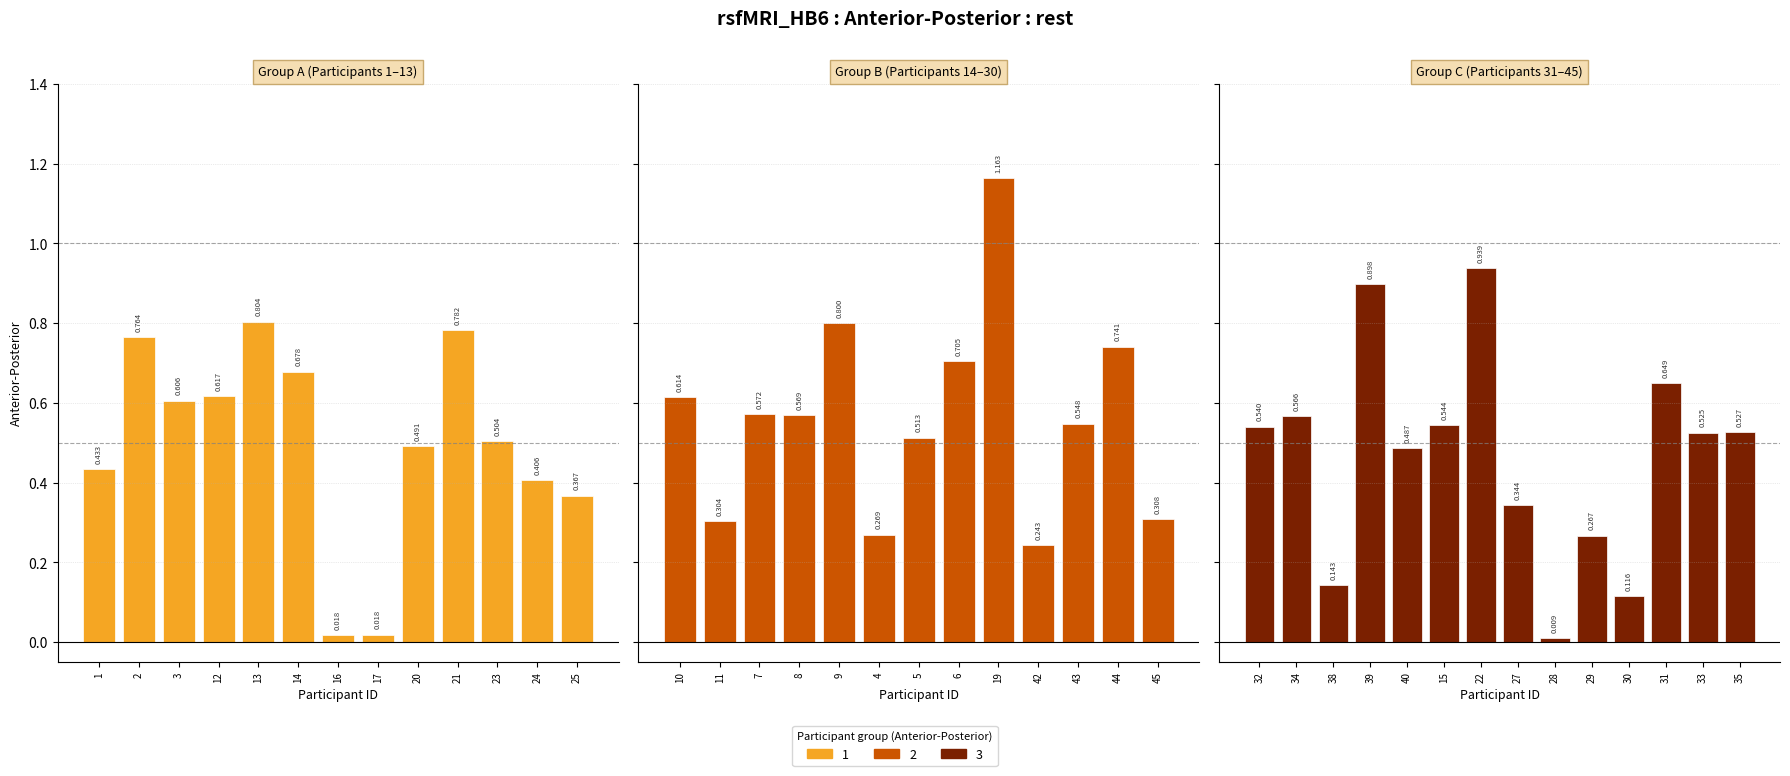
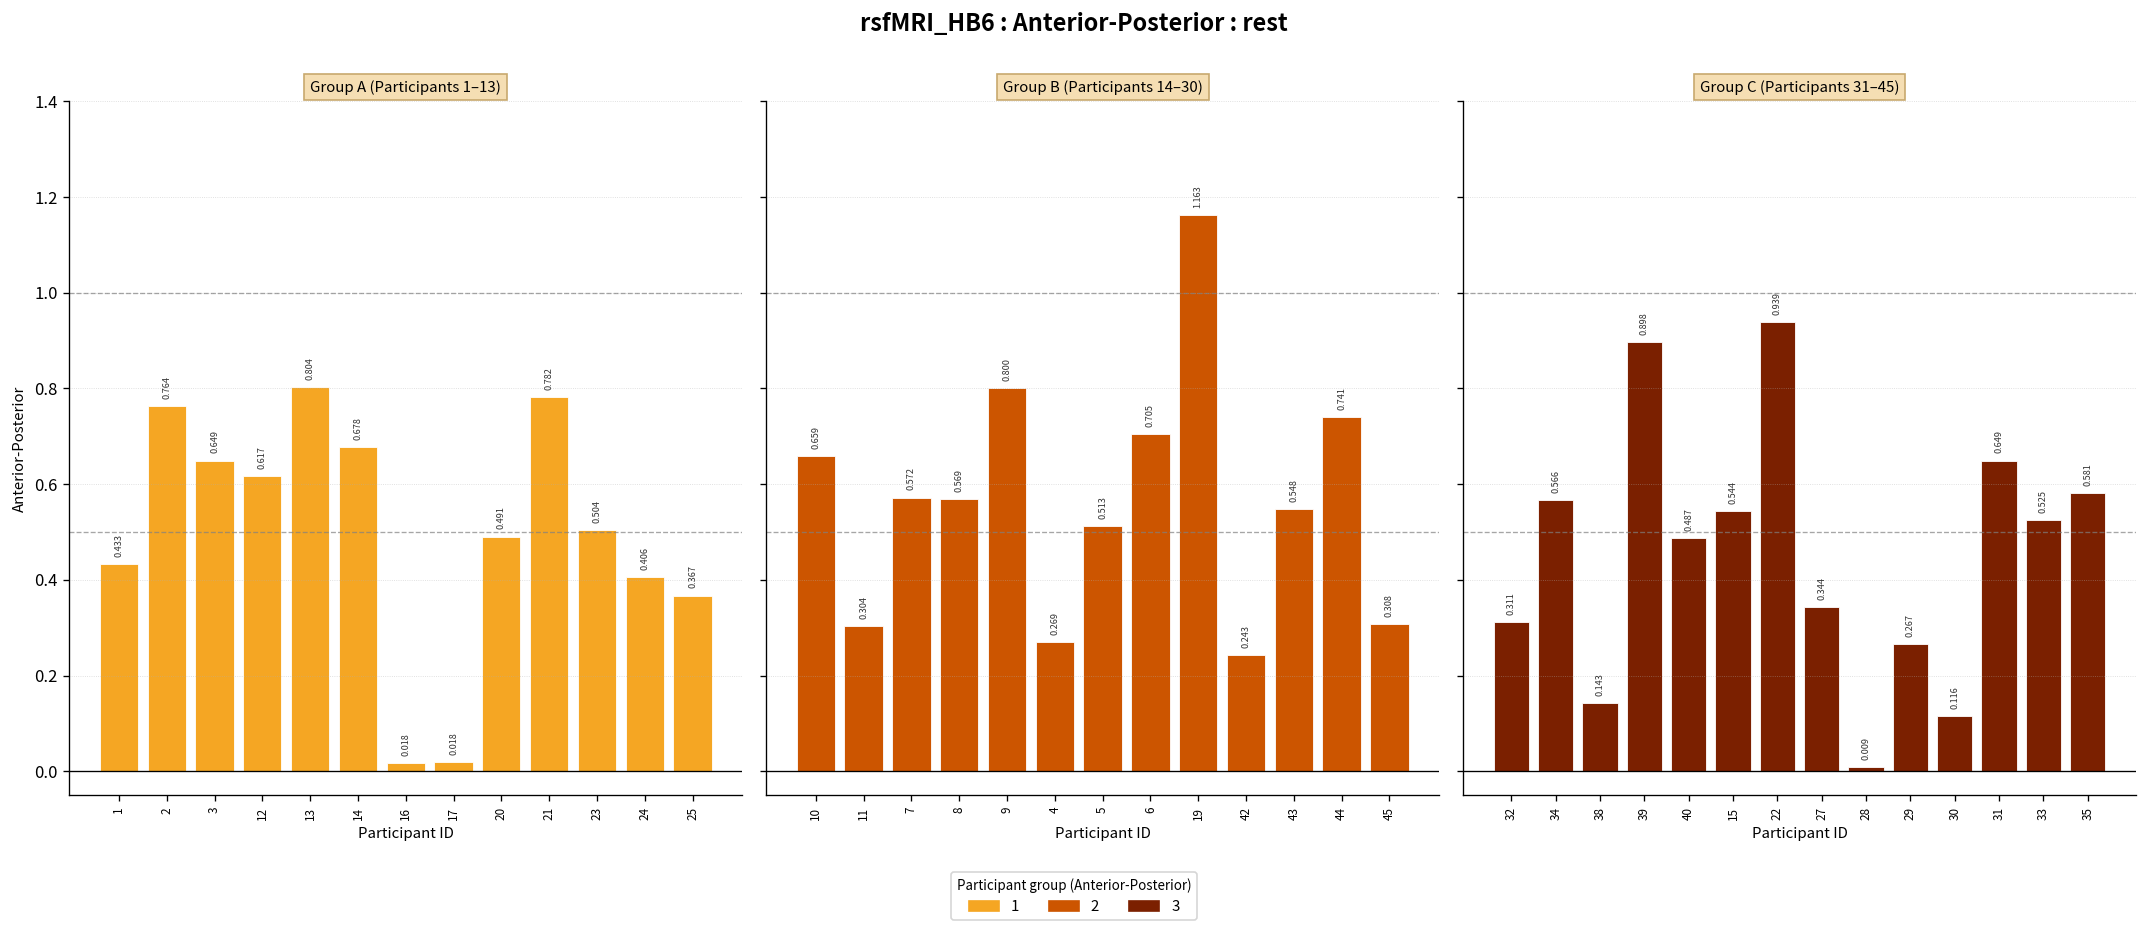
Group A (Participants 1–13), 3: 0.606 -> 0.649
Group B (Participants 14–30), 10: 0.614 -> 0.659
Group C (Participants 31–45), 32: 0.540 -> 0.311
Group C (Participants 31–45), 35: 0.527 -> 0.581
